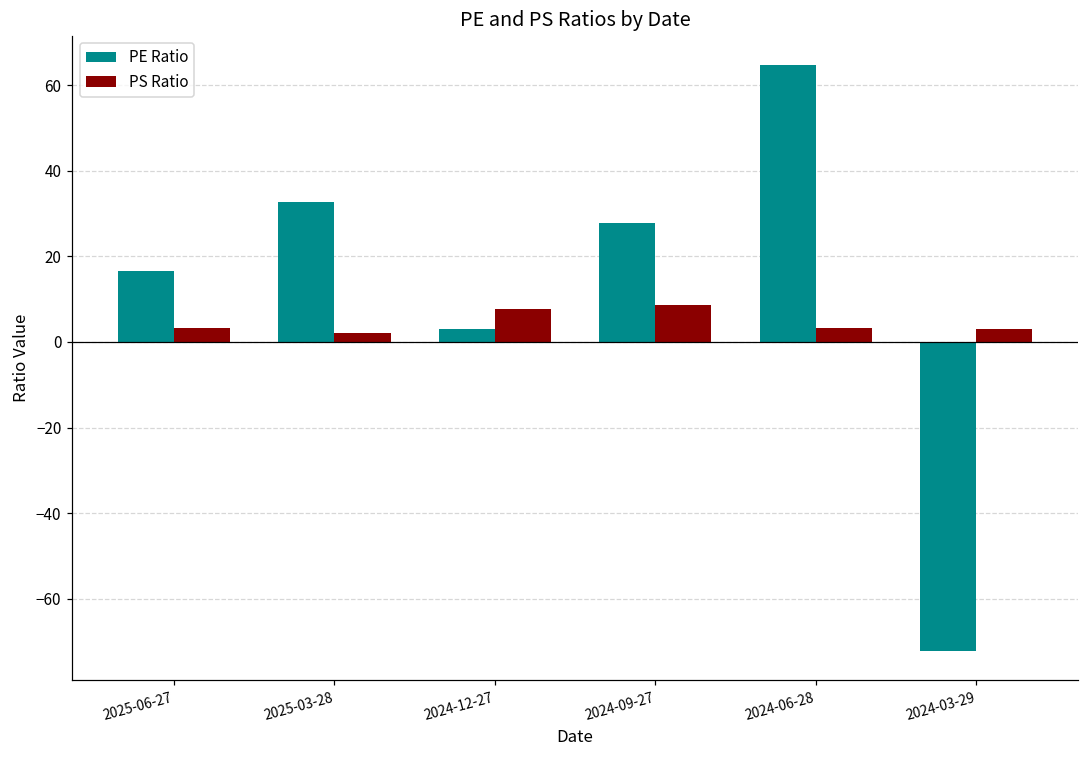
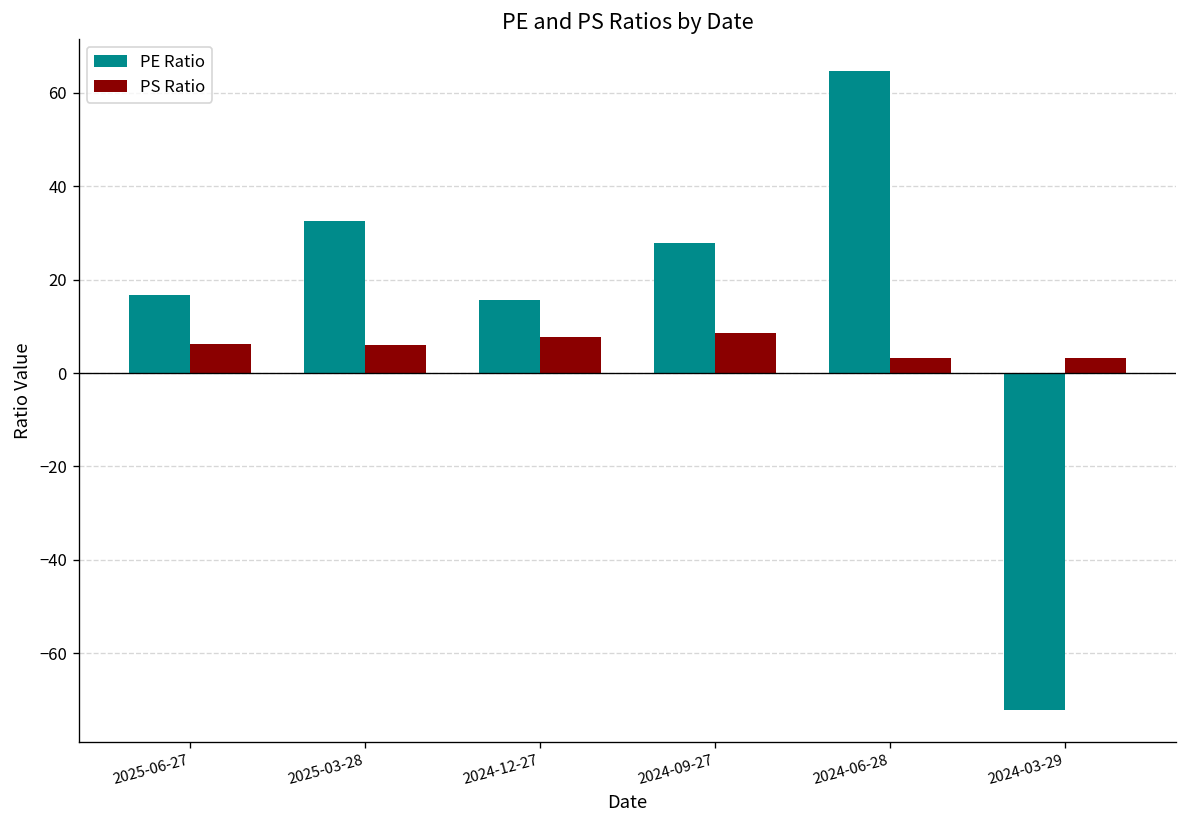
PS Ratio, 2025-06-27: 3 -> 6
PS Ratio, 2025-03-28: 2 -> 6
PE Ratio, 2024-12-27: 3 -> 16
